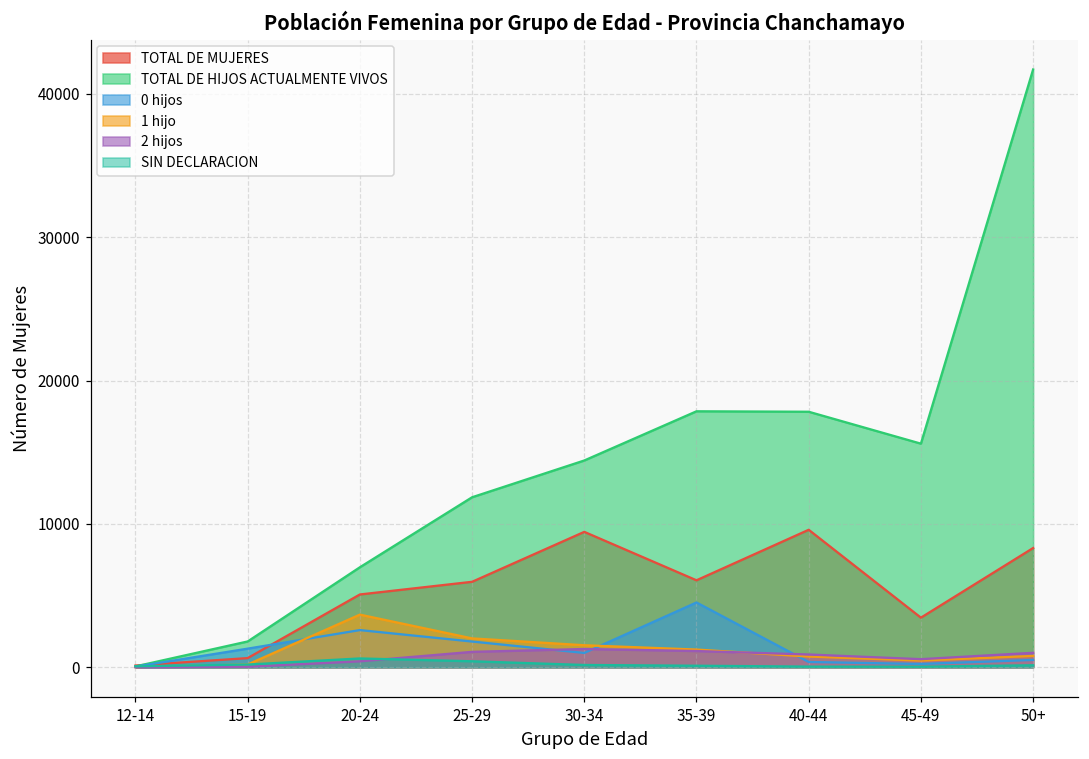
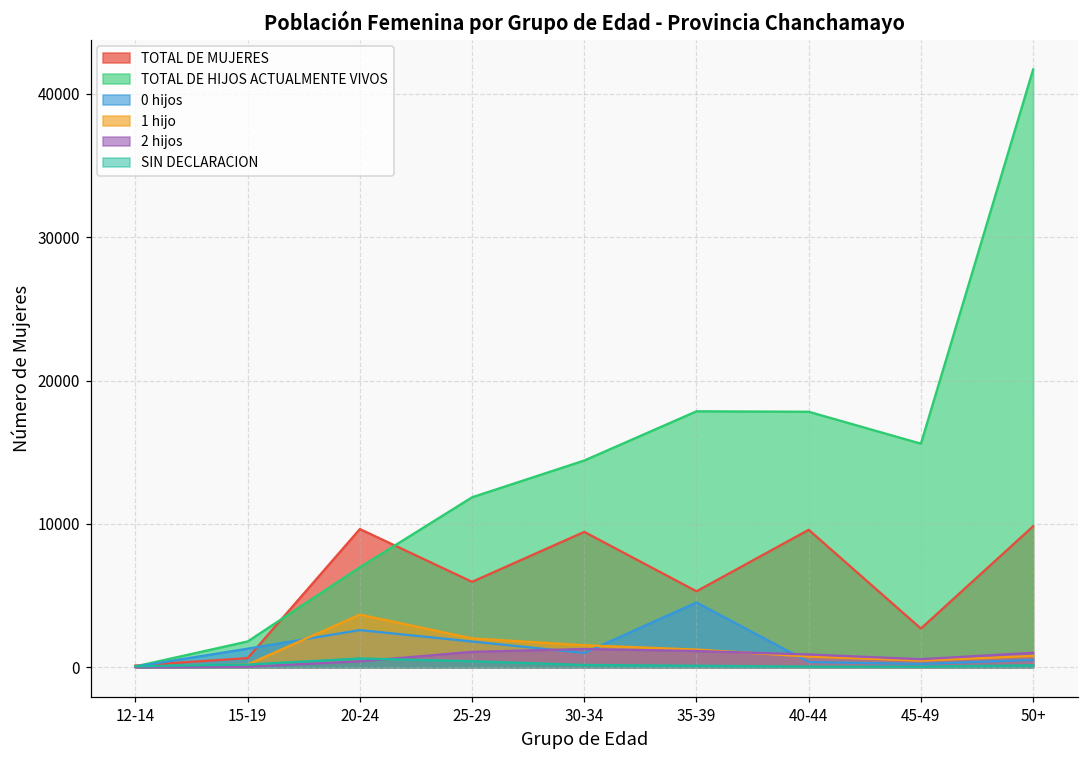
TOTAL DE MUJERES, 20-24: 5100 -> 9600
TOTAL DE MUJERES, 35-39: 6100 -> 5300
TOTAL DE MUJERES, 45-49: 3500 -> 2700
TOTAL DE MUJERES, 50+: 8300 -> 9800
